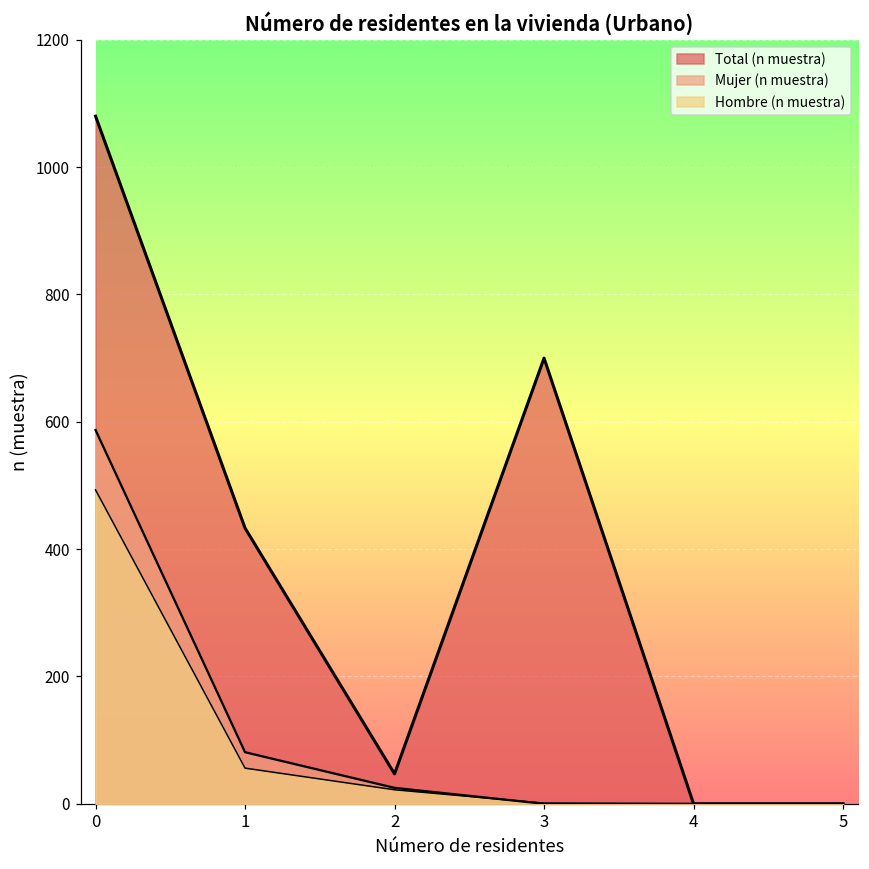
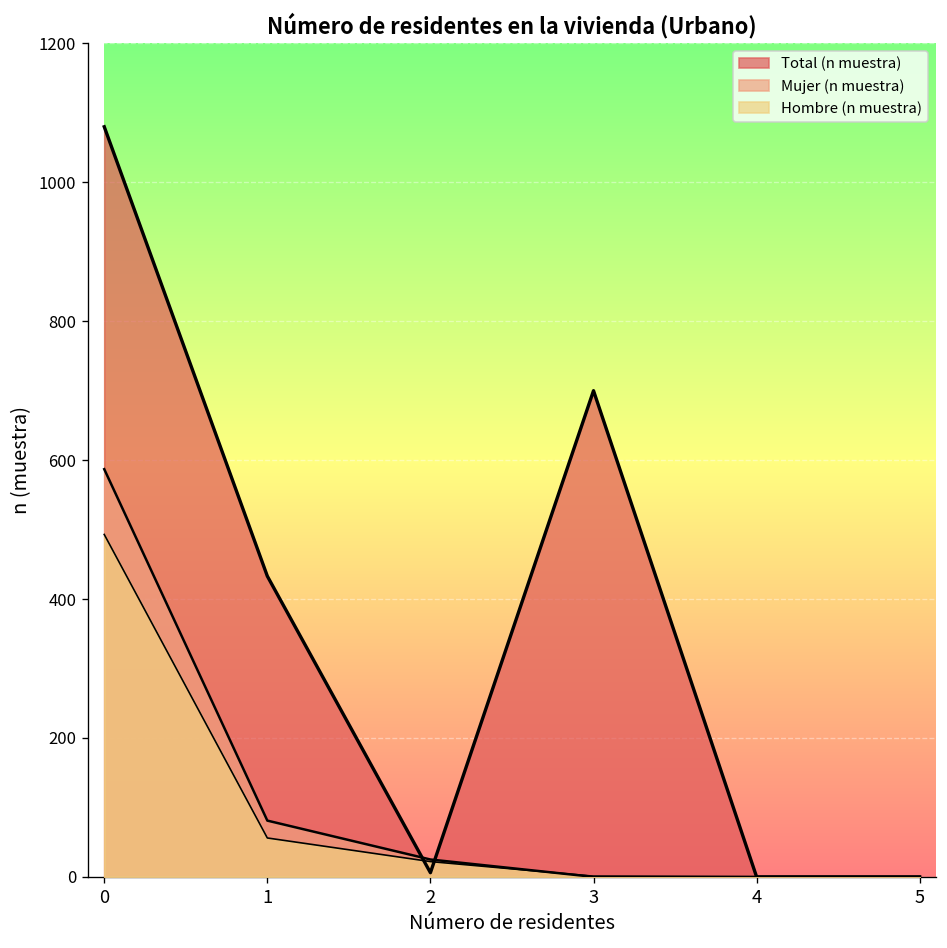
Total (n muestra), 2: 50 -> 10
